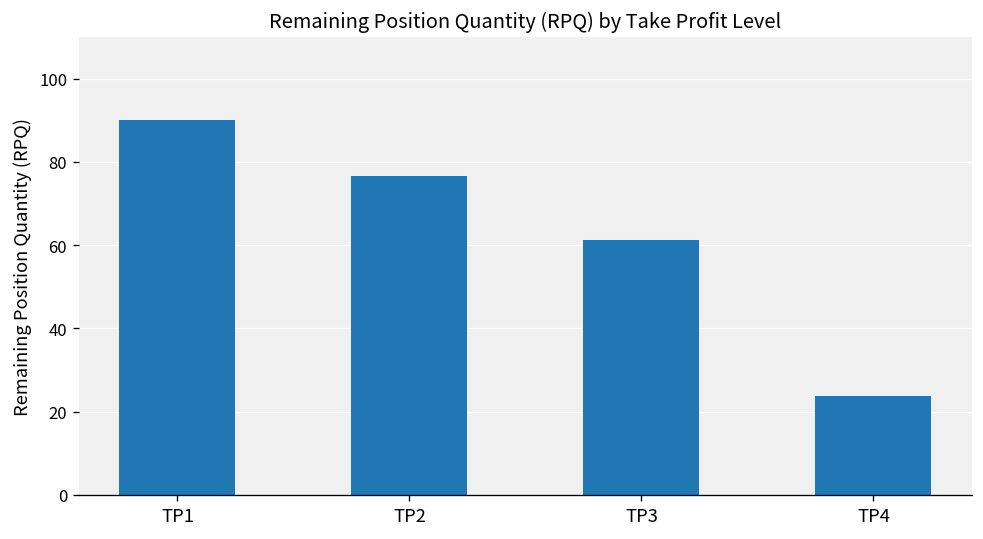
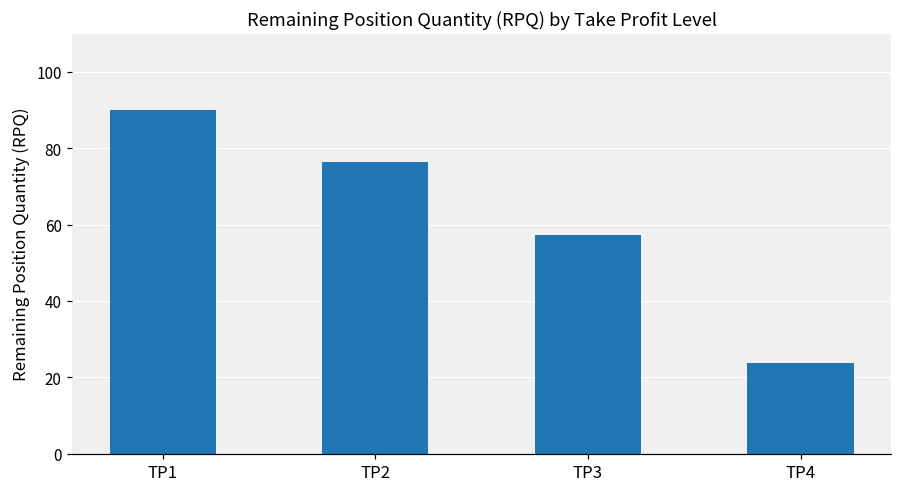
TP3: 61 -> 57
